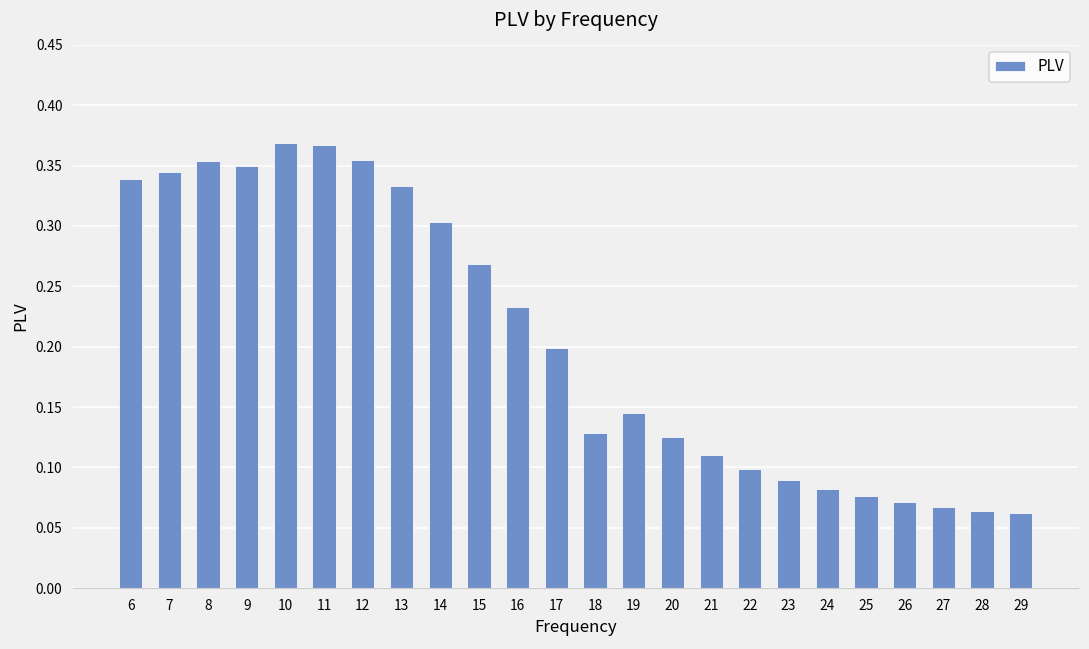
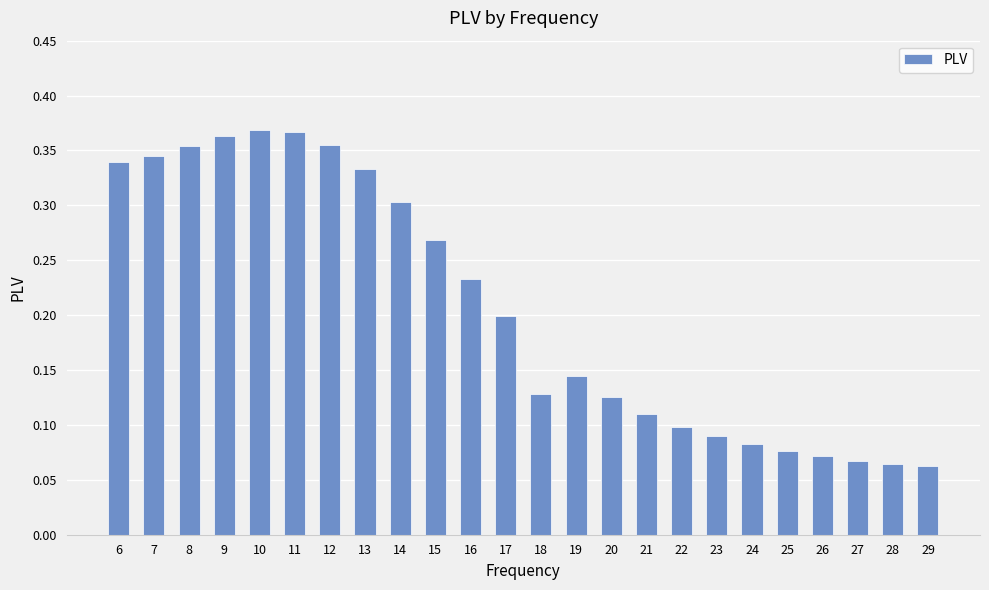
9: 0.349 -> 0.363
